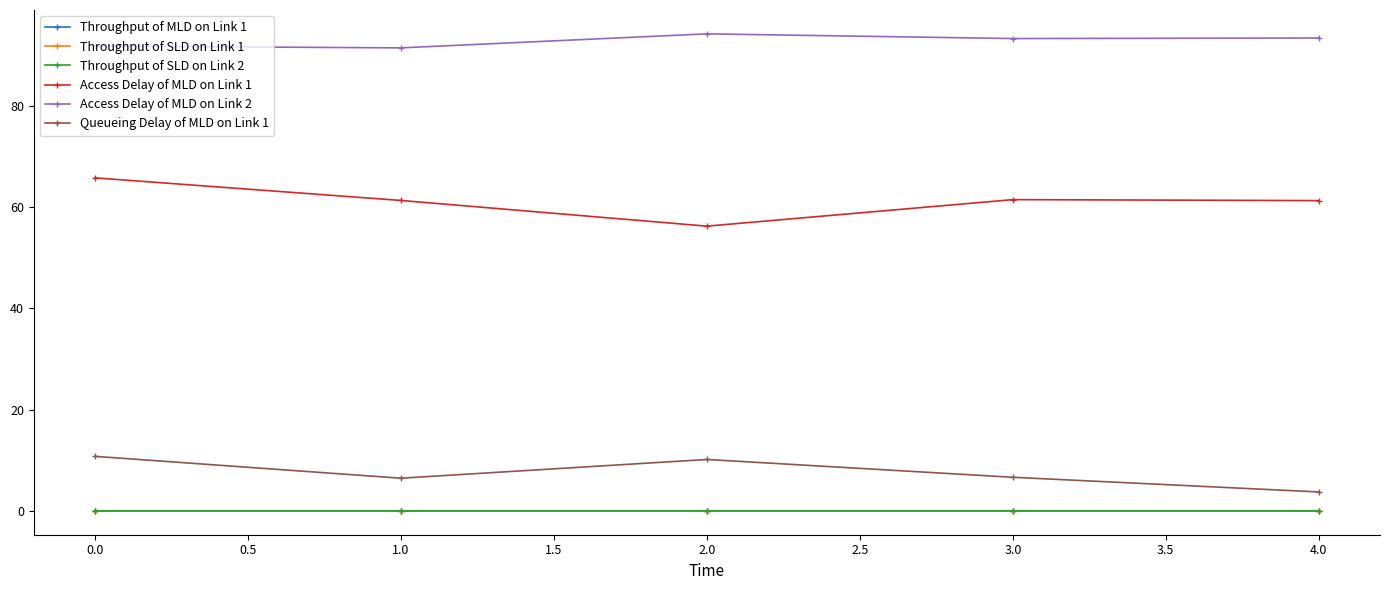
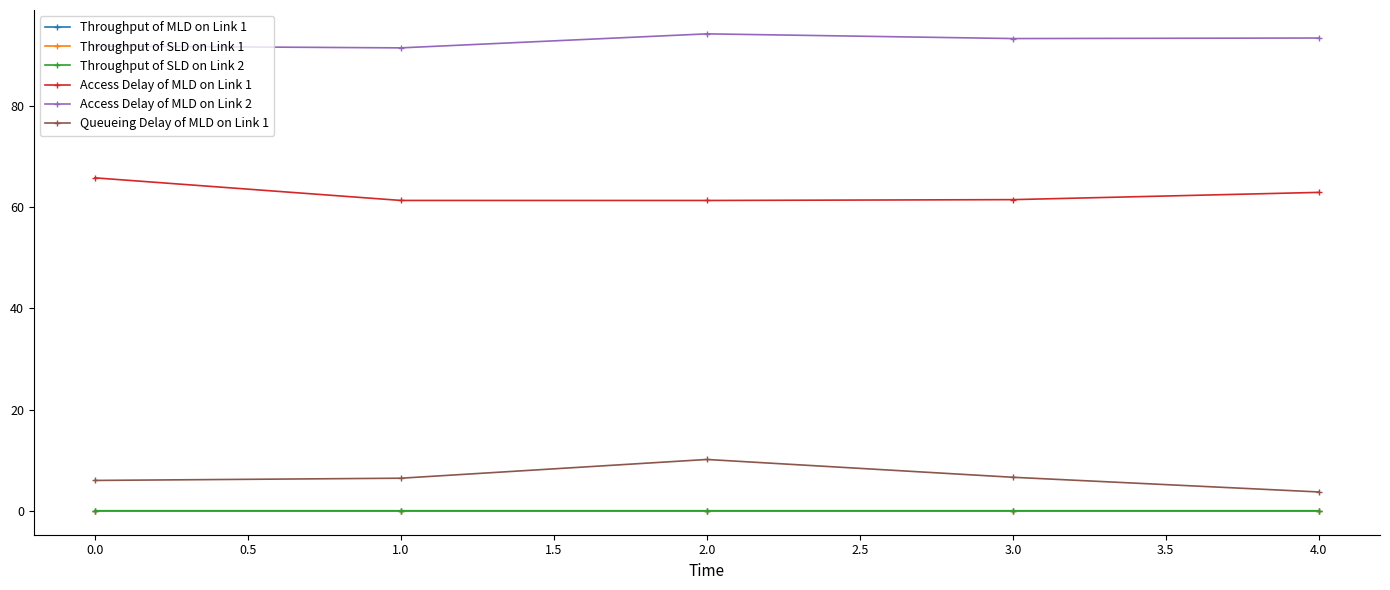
Queueing Delay of MLD on Link 1, 0.0: 11 -> 6
Access Delay of MLD on Link 1, 2.0: 56 -> 61
Access Delay of MLD on Link 1, 4.0: 61 -> 63
